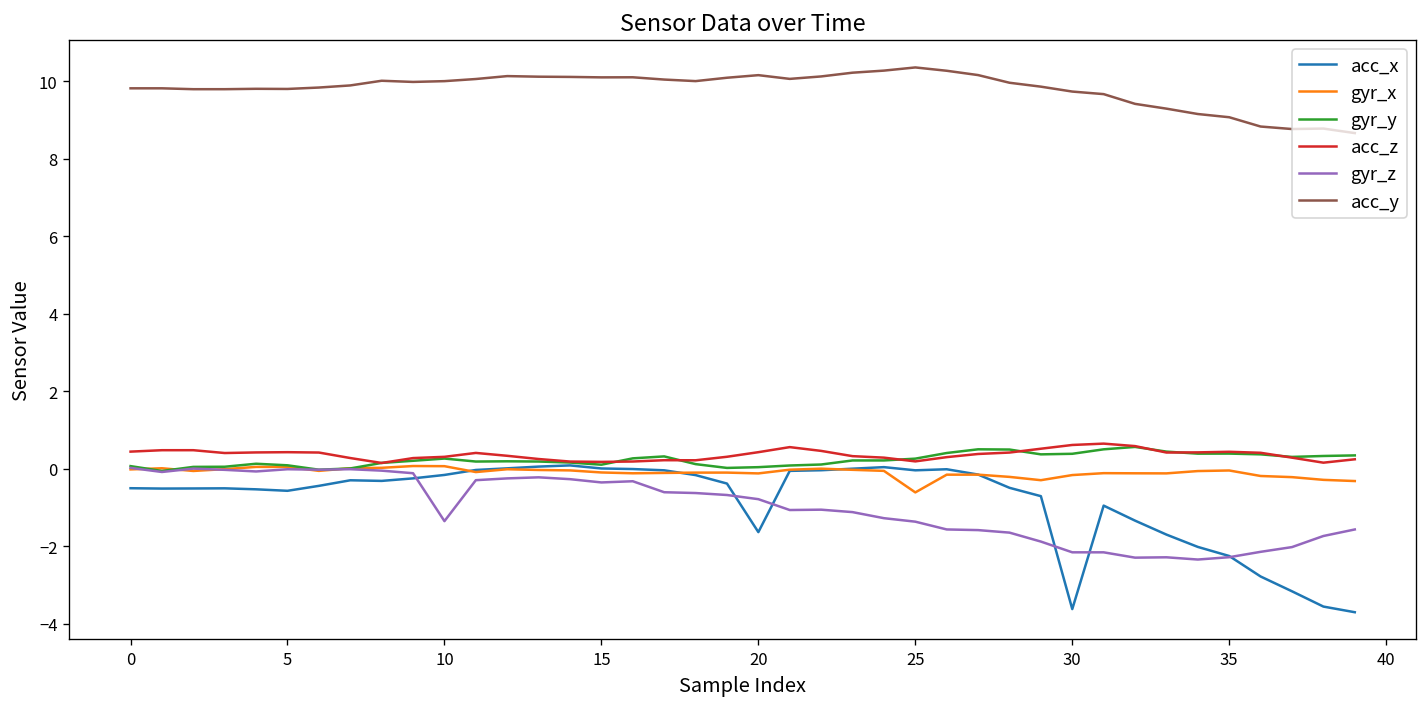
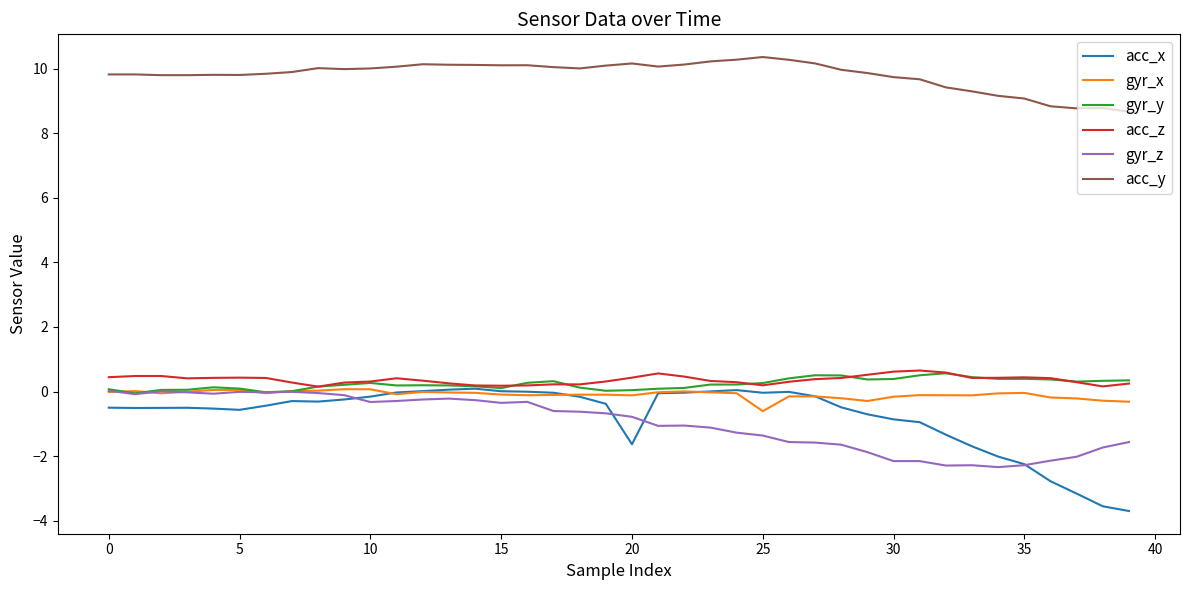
gyr_z, 10: -1.4 -> -0.3
acc_x, 30: -3.6 -> -0.9
